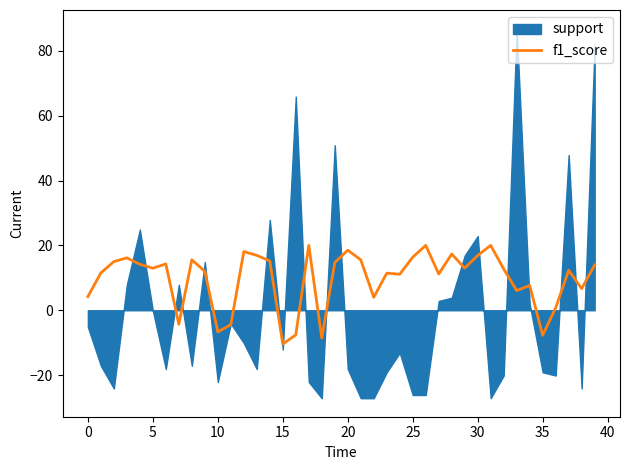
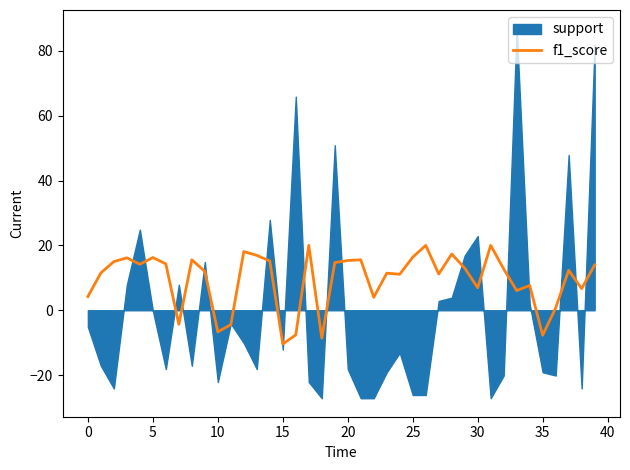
f1_score, 5: 13 -> 16
f1_score, 20: 19 -> 15
f1_score, 30: 17 -> 7
